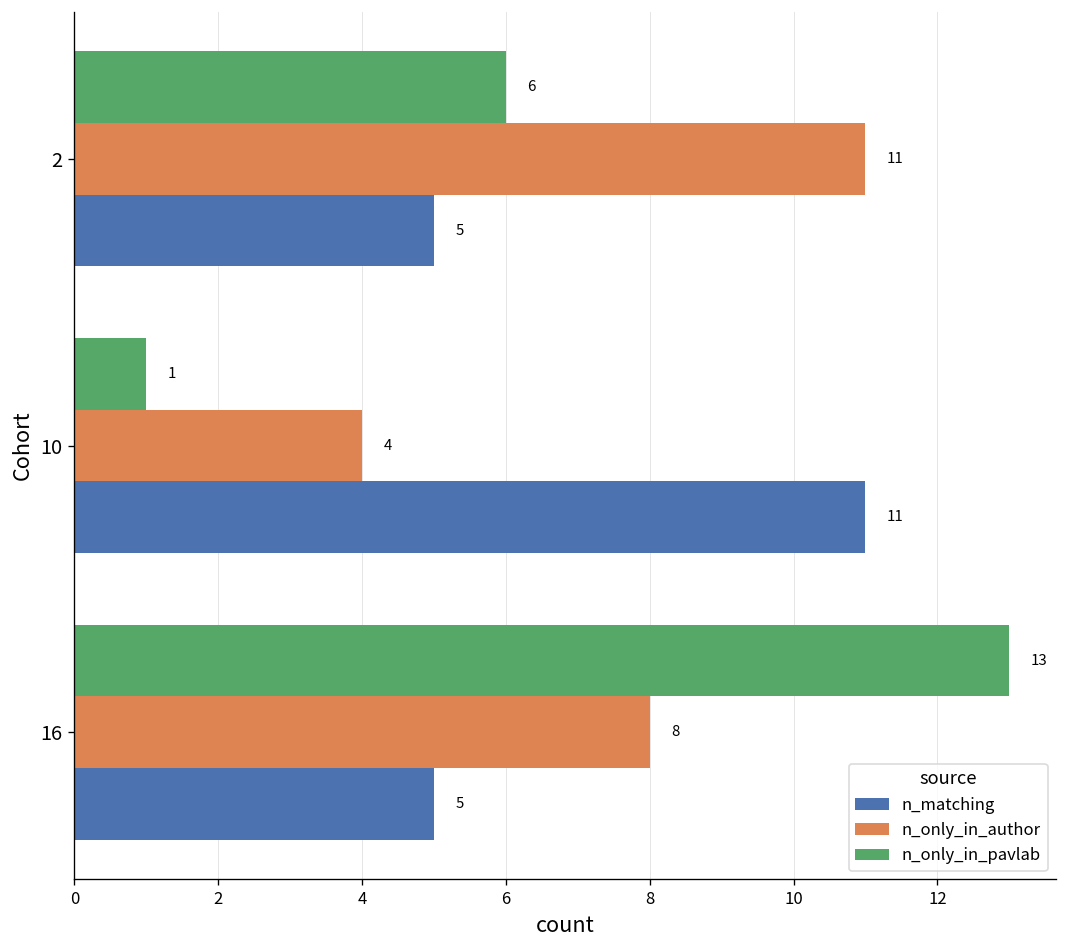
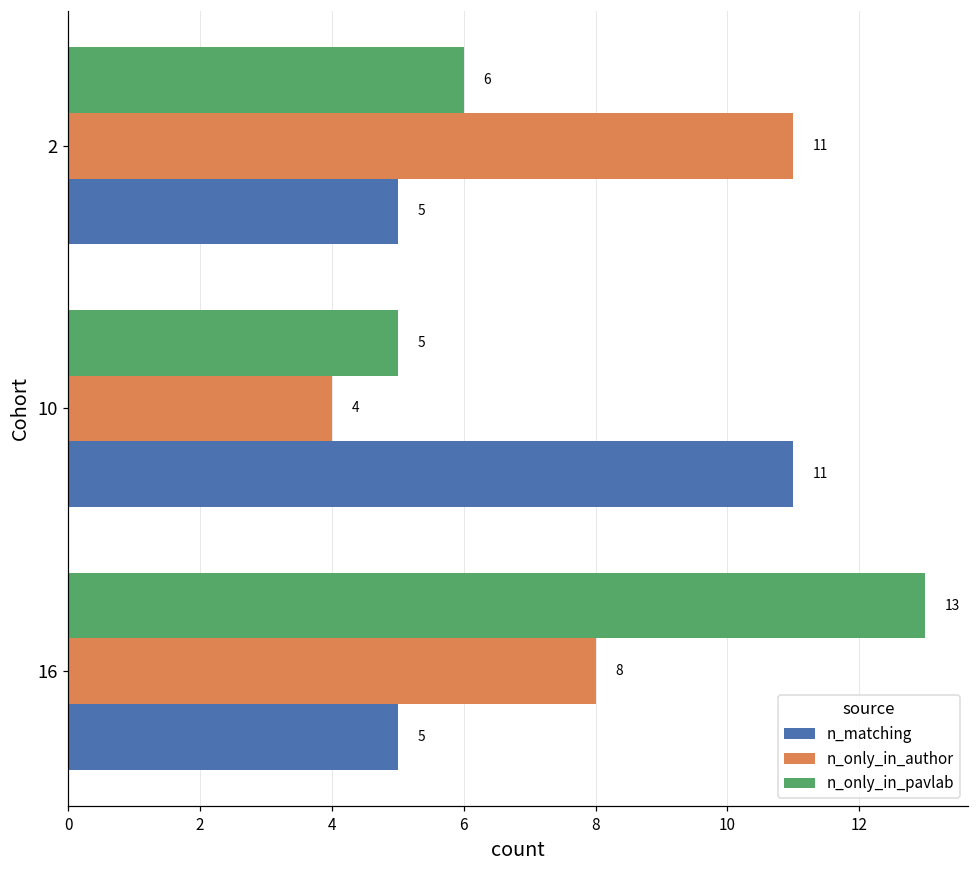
n_only_in_pavlab, 10: 1 -> 5
